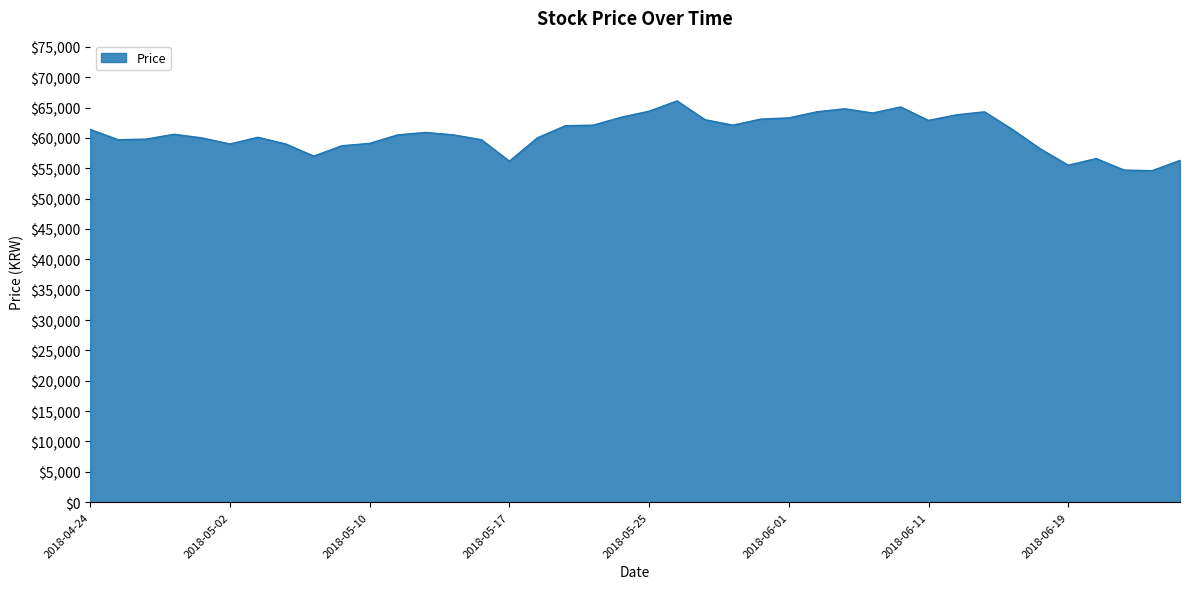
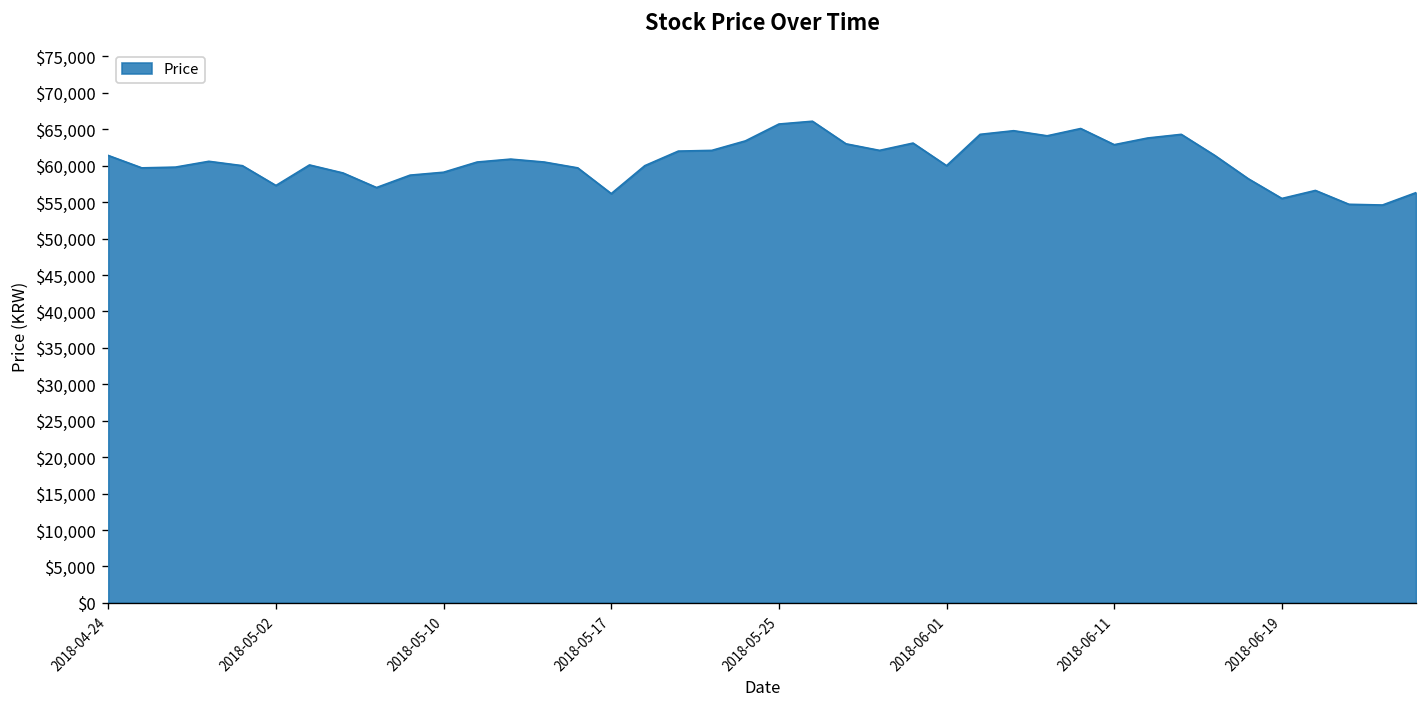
2018-05-02: $59,000 -> $57,000
2018-05-25: $64,000 -> $66,000
2018-06-01: $63,000 -> $60,000
